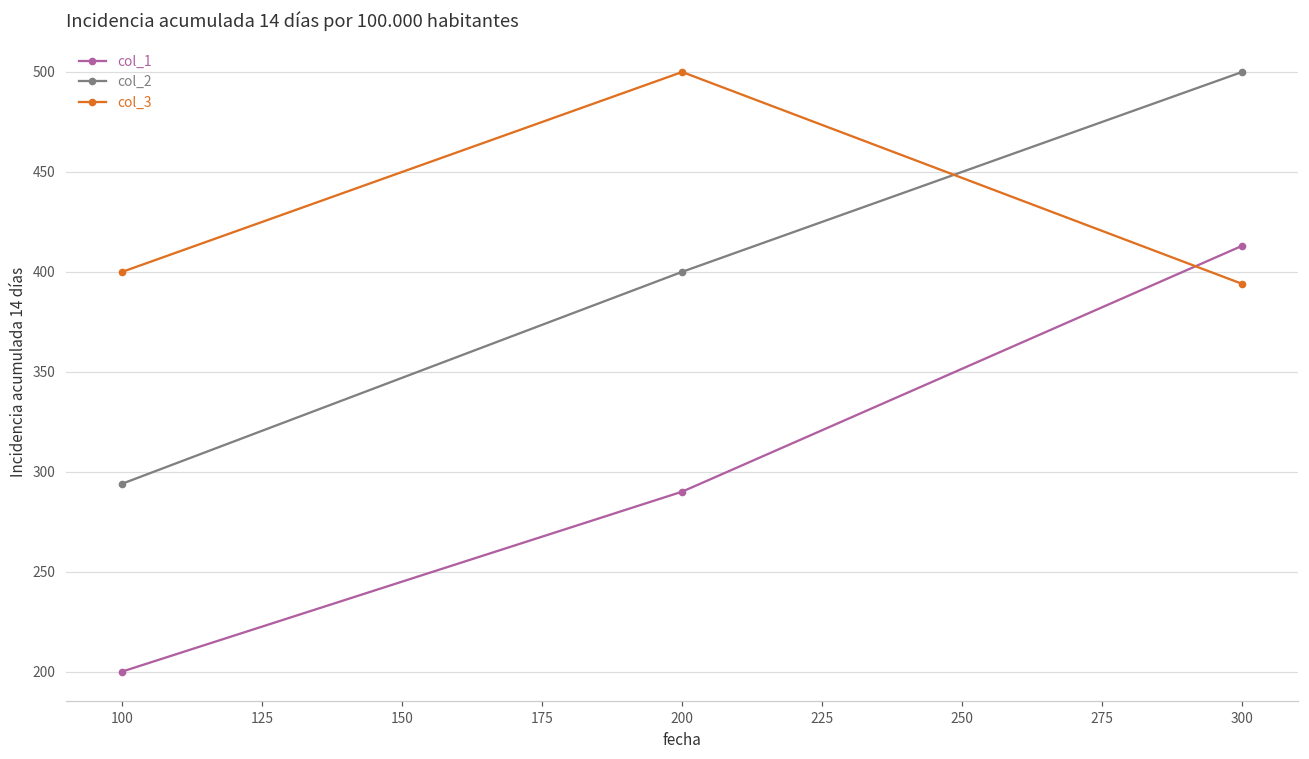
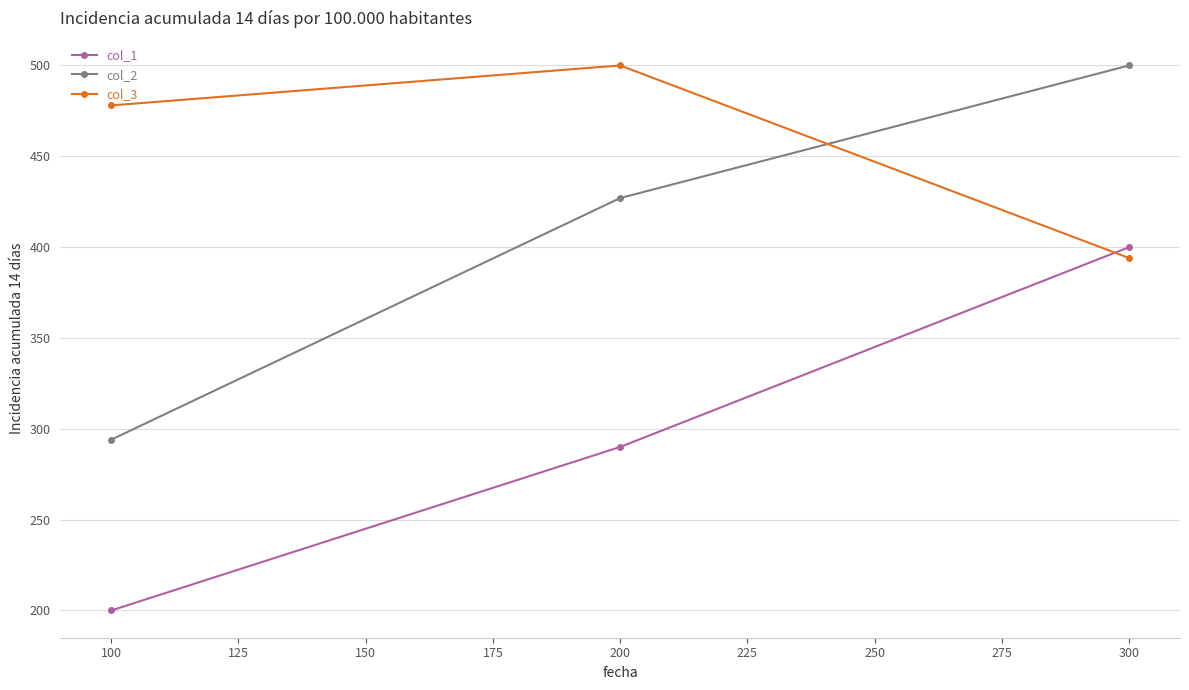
col_3, 100: 400 -> 478
col_2, 200: 400 -> 427
col_1, 300: 413 -> 400
